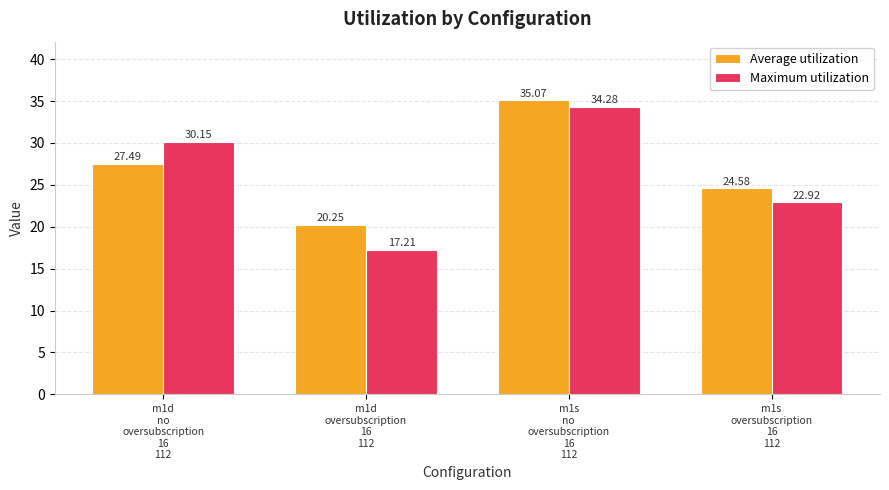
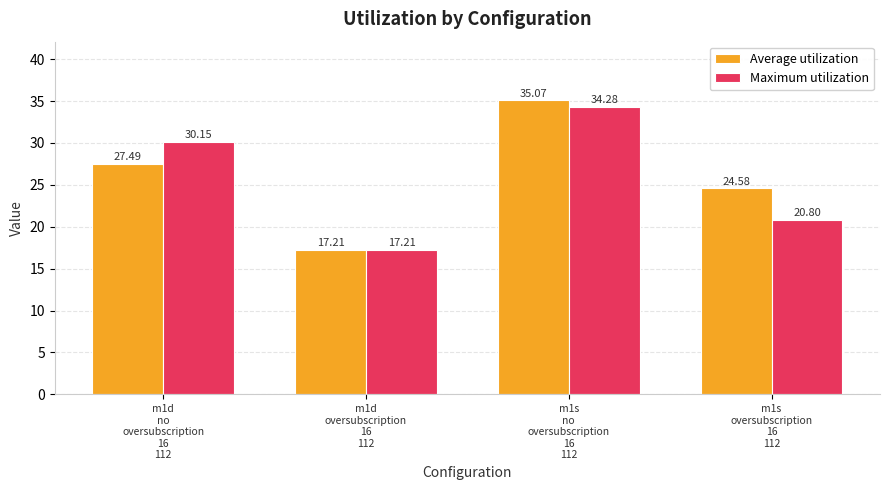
Average utilization, m1d oversubscription 16 112: 20.25 -> 17.21
Maximum utilization, m1s oversubscription 16 112: 22.92 -> 20.80
